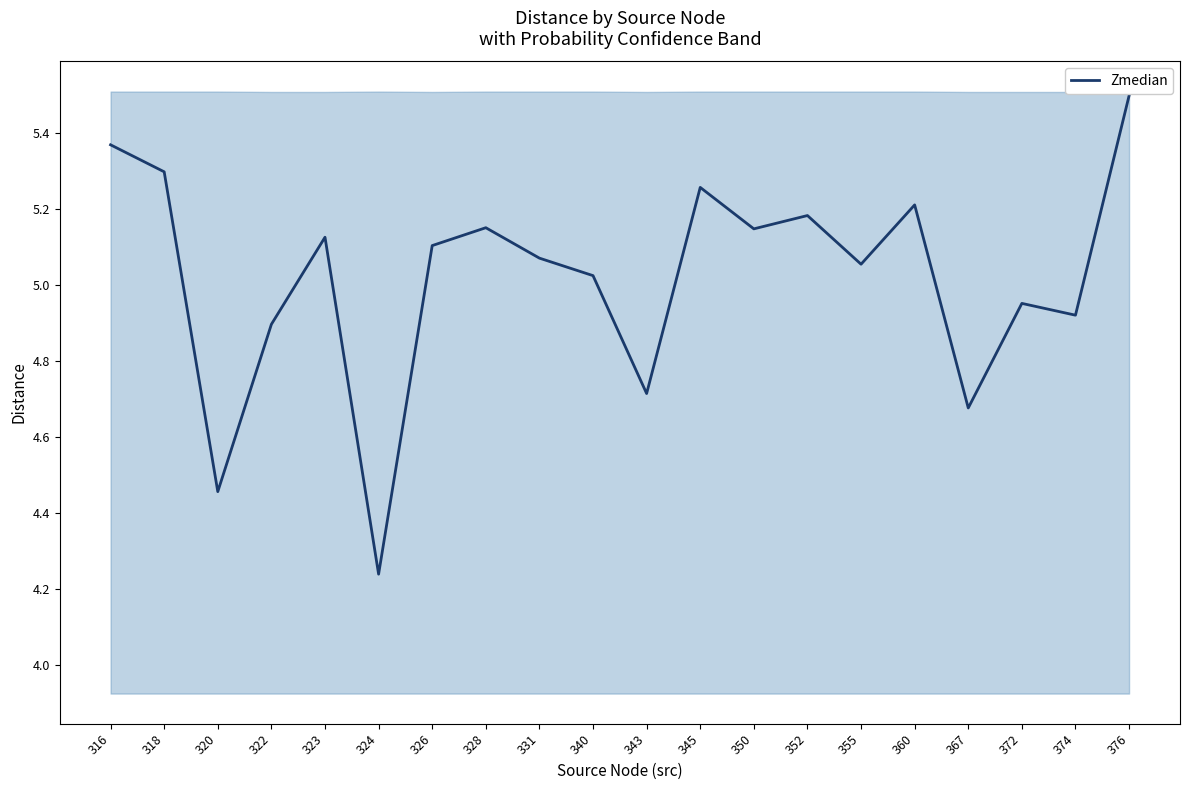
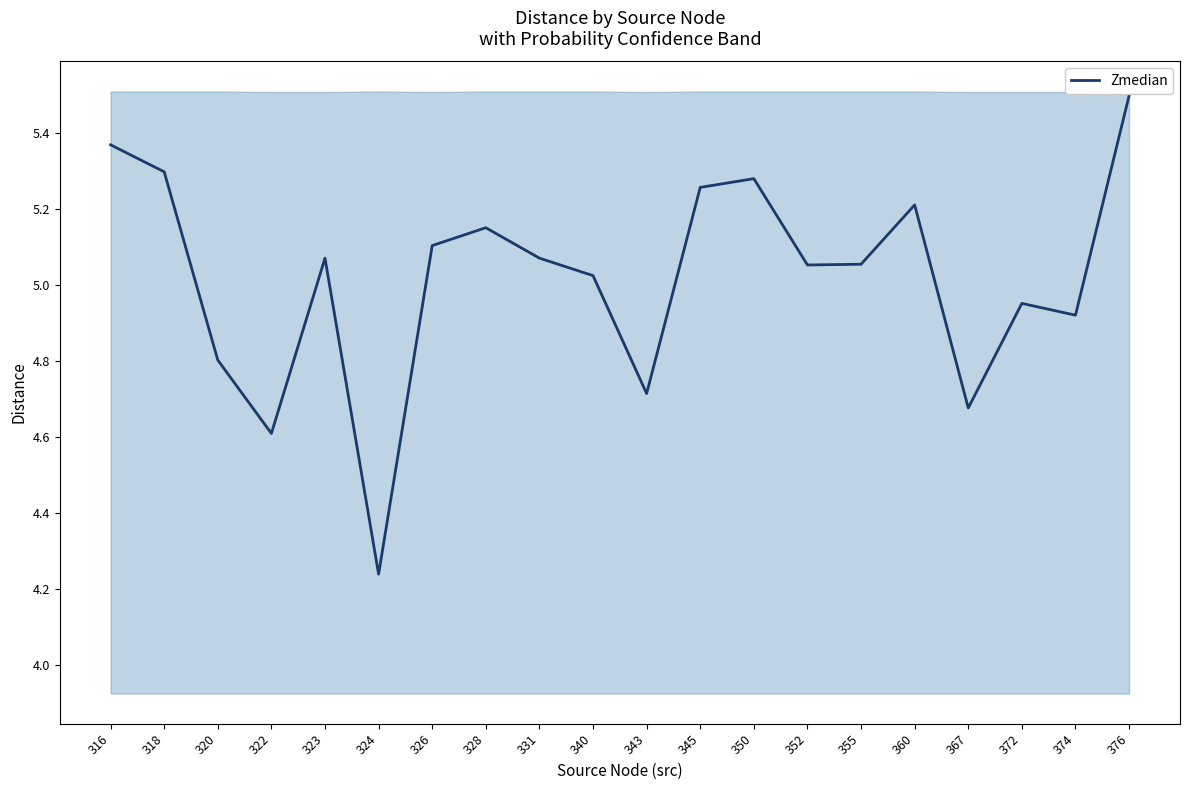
Zmedian, 320: 4.46 -> 4.80
Zmedian, 322: 4.90 -> 4.61
Zmedian, 323: 5.13 -> 5.07
Zmedian, 350: 5.15 -> 5.28
Zmedian, 352: 5.18 -> 5.05
